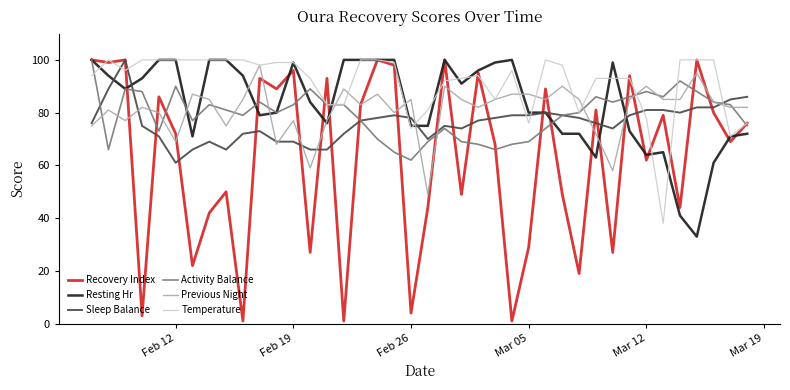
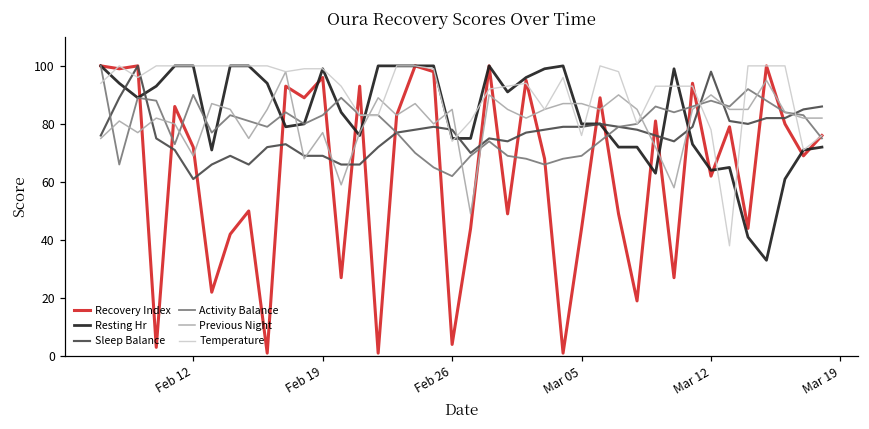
Recovery Index, Mar 05: 29 -> 44
Sleep Balance, Mar 12: 81 -> 98
